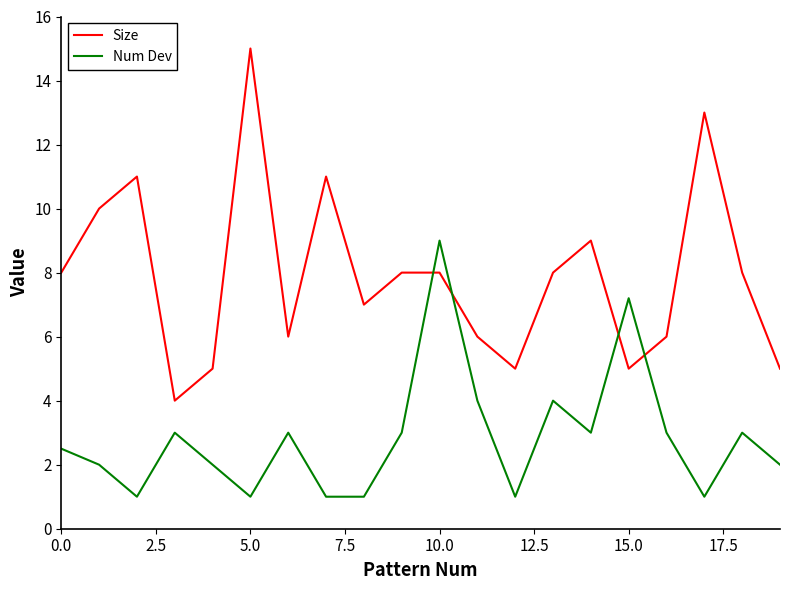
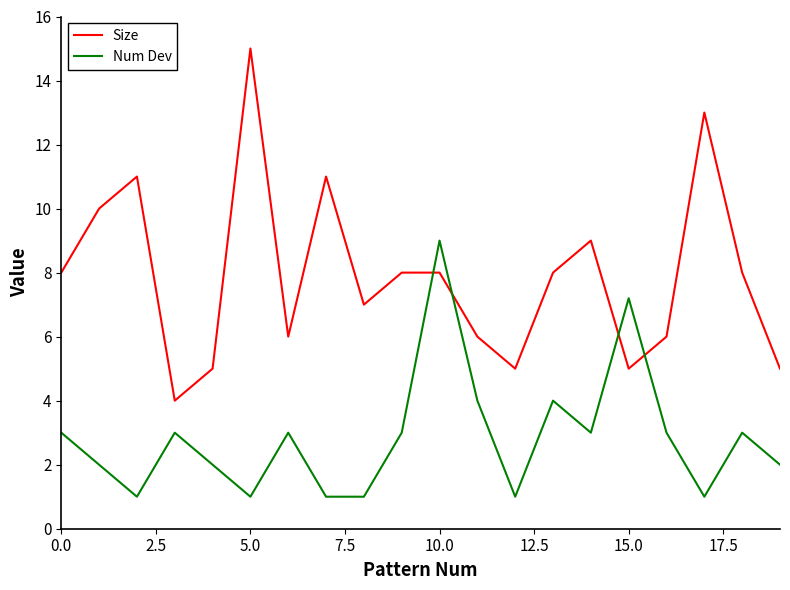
Num Dev, 0.0: 2.5 -> 3.0
